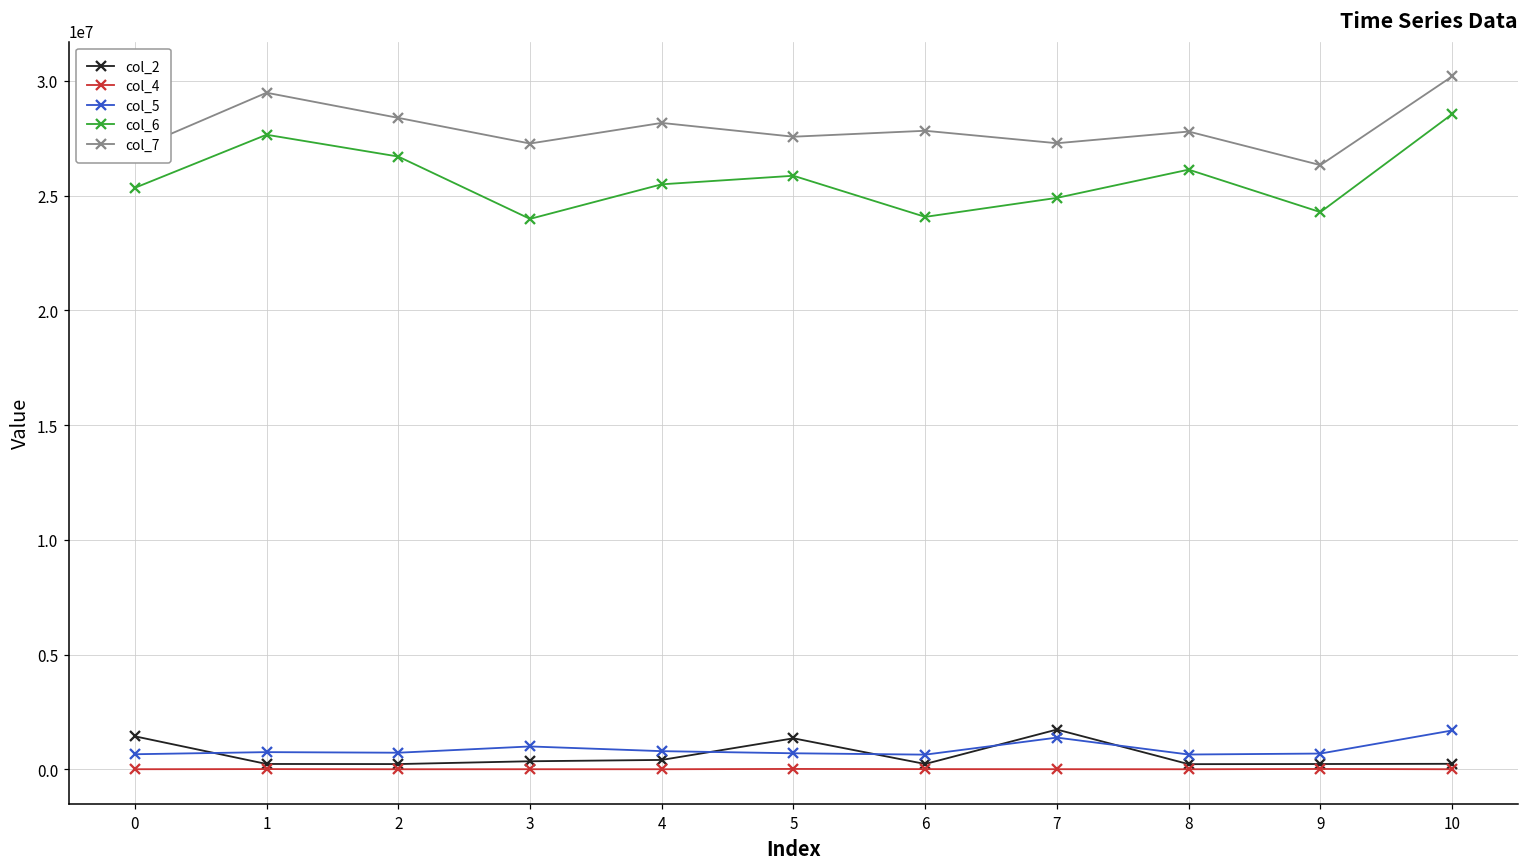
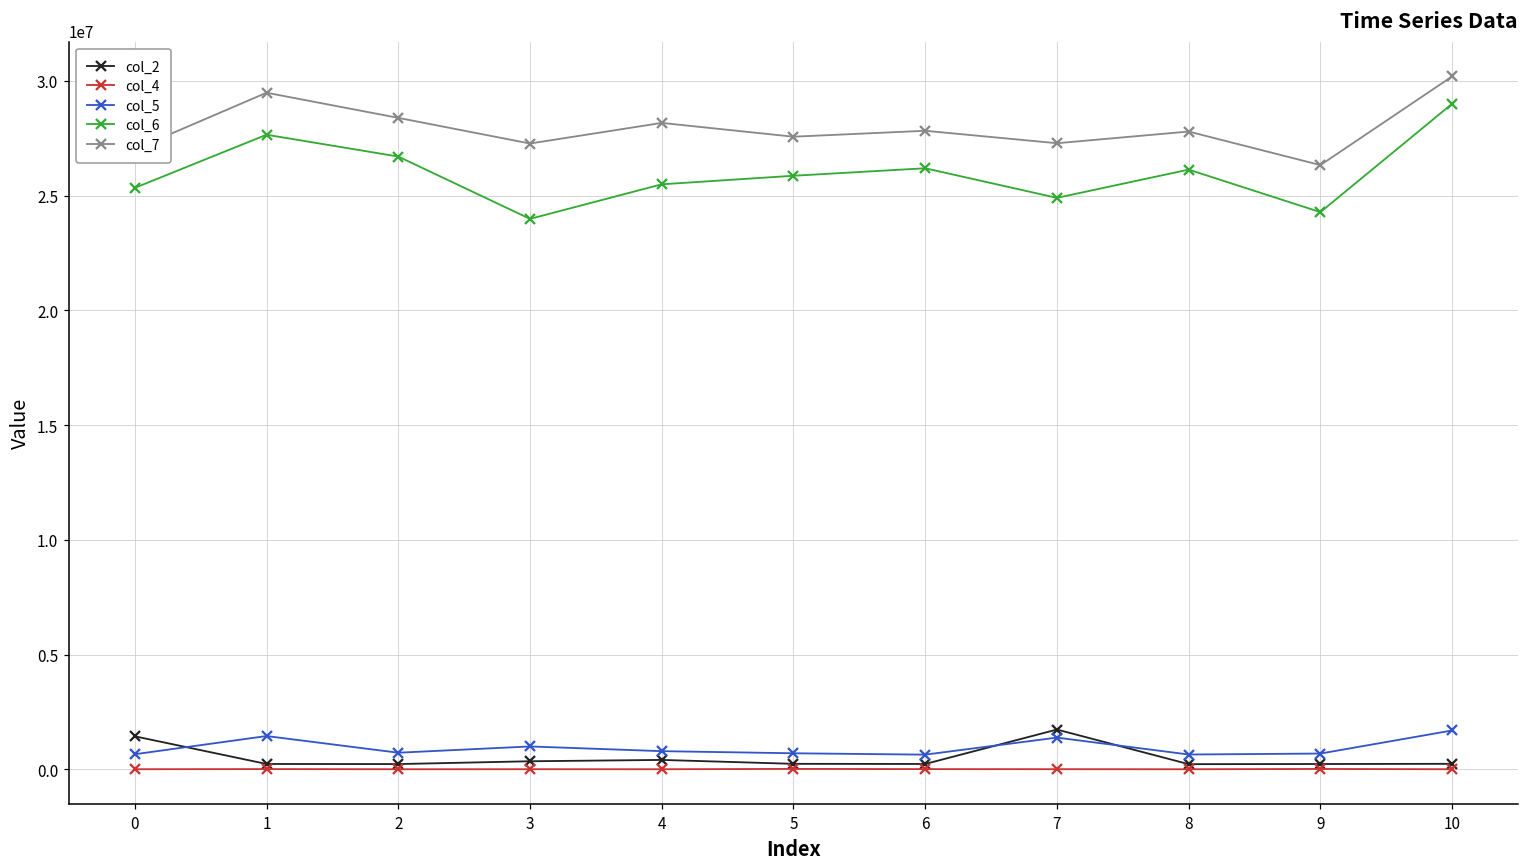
col_5, 1: 800000 -> 1500000
col_2, 5: 1400000 -> 200000
col_6, 6: 24100000 -> 26200000
col_6, 10: 28600000 -> 29000000
